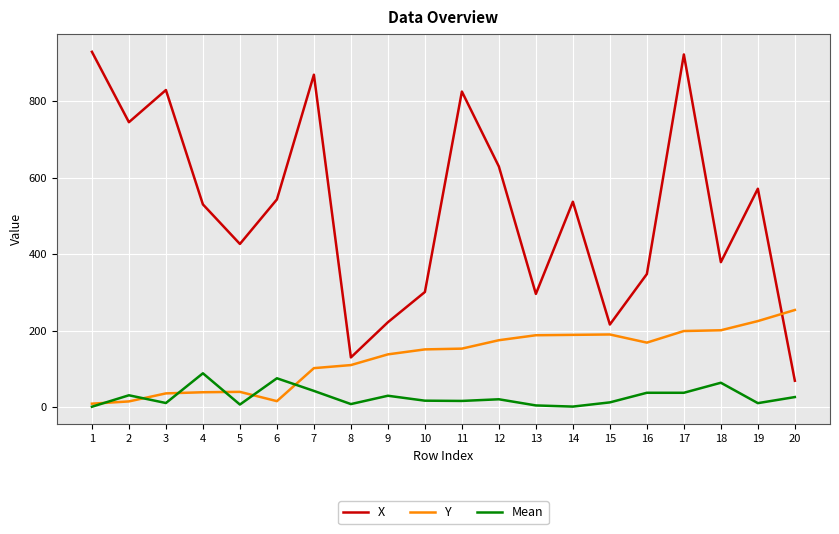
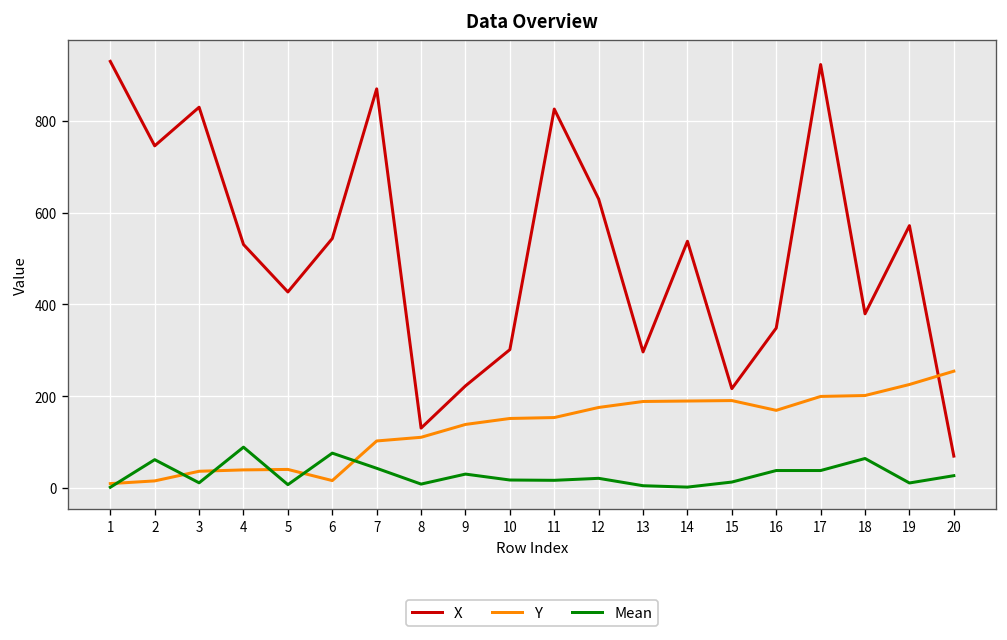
Mean, 2: 30 -> 60
